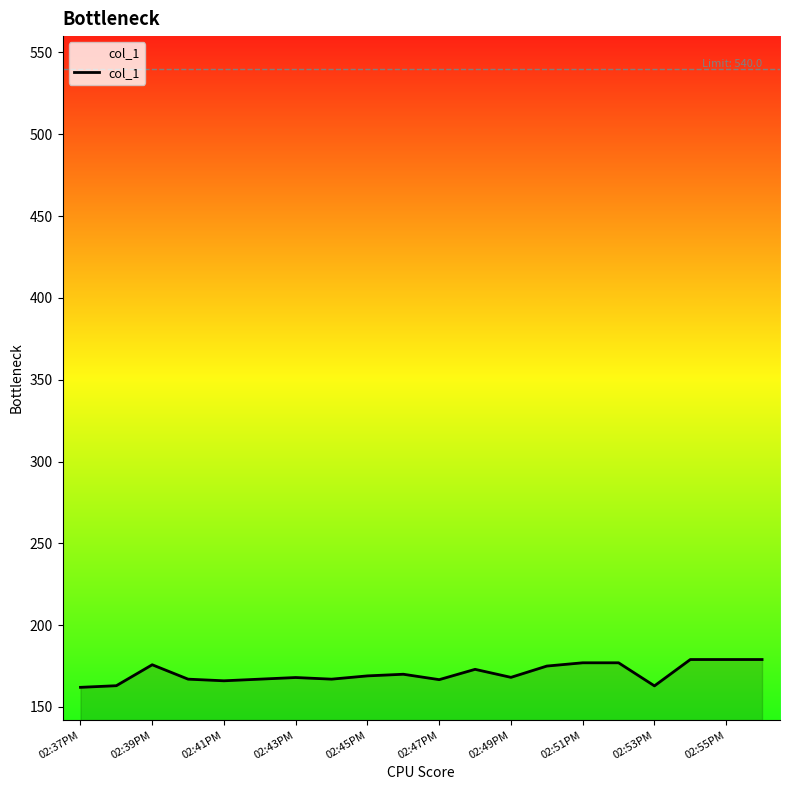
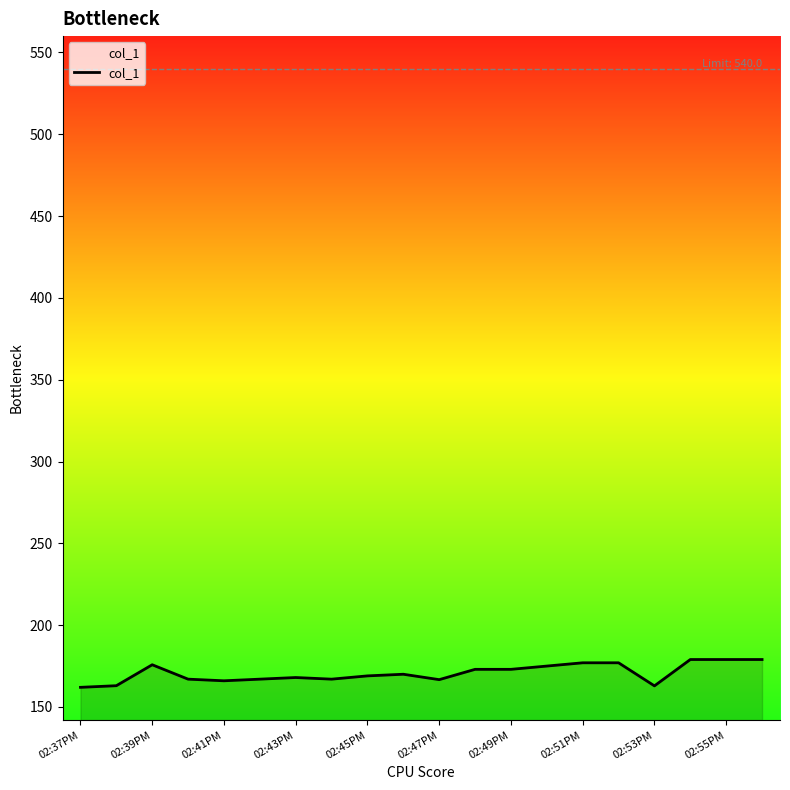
02:49PM: 168 -> 173
